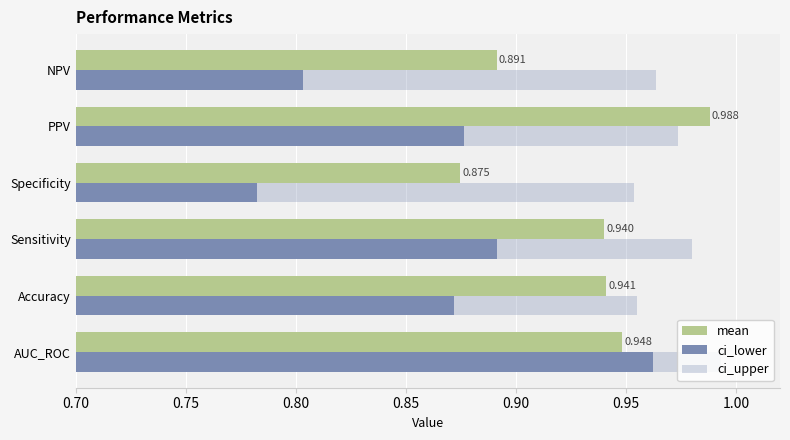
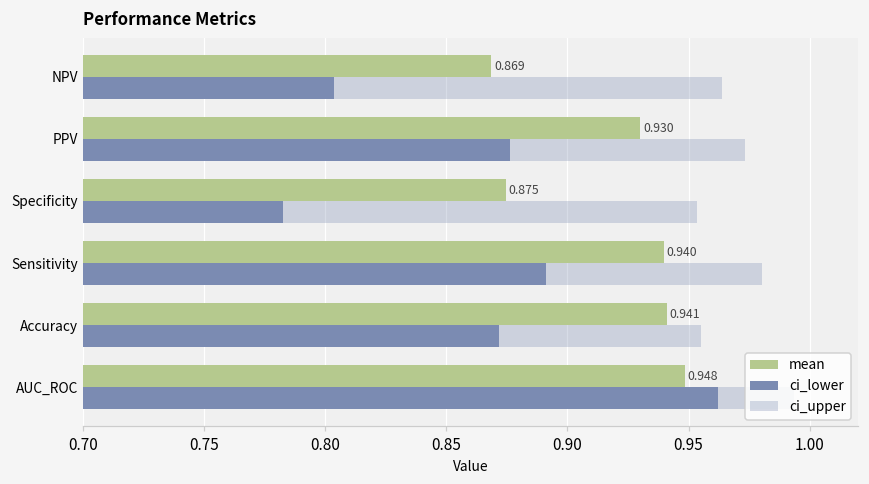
mean, NPV: 0.891 -> 0.869
mean, PPV: 0.988 -> 0.930
